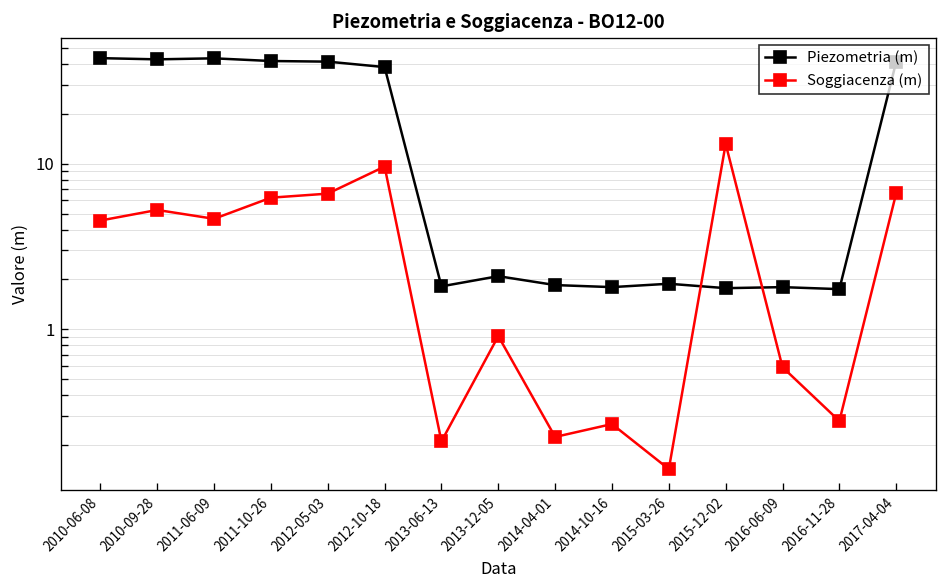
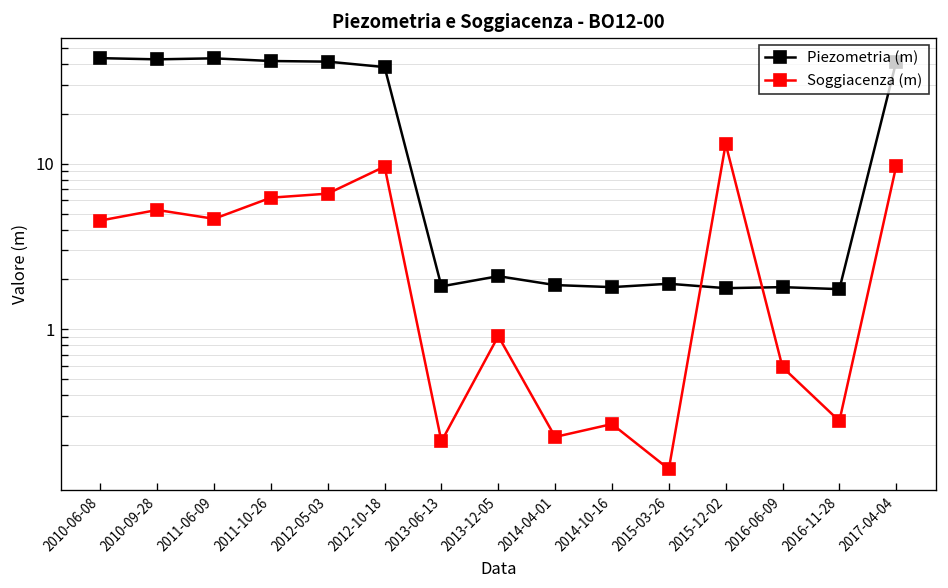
Soggiacenza (m), 2017-04-04: 7 -> 10
